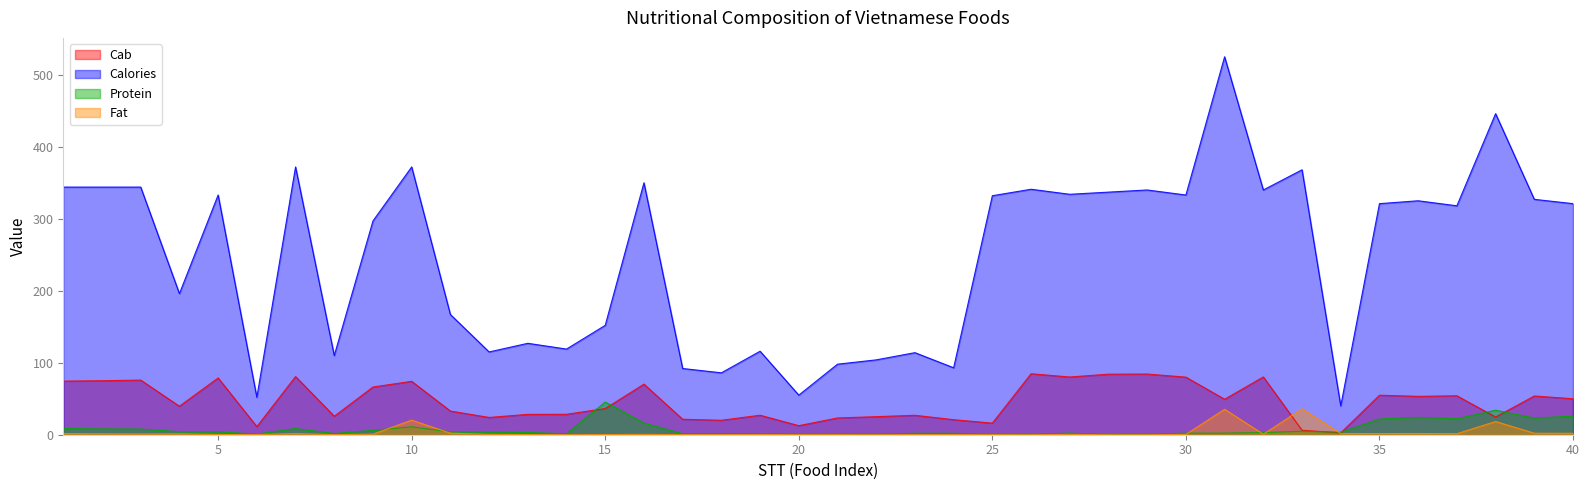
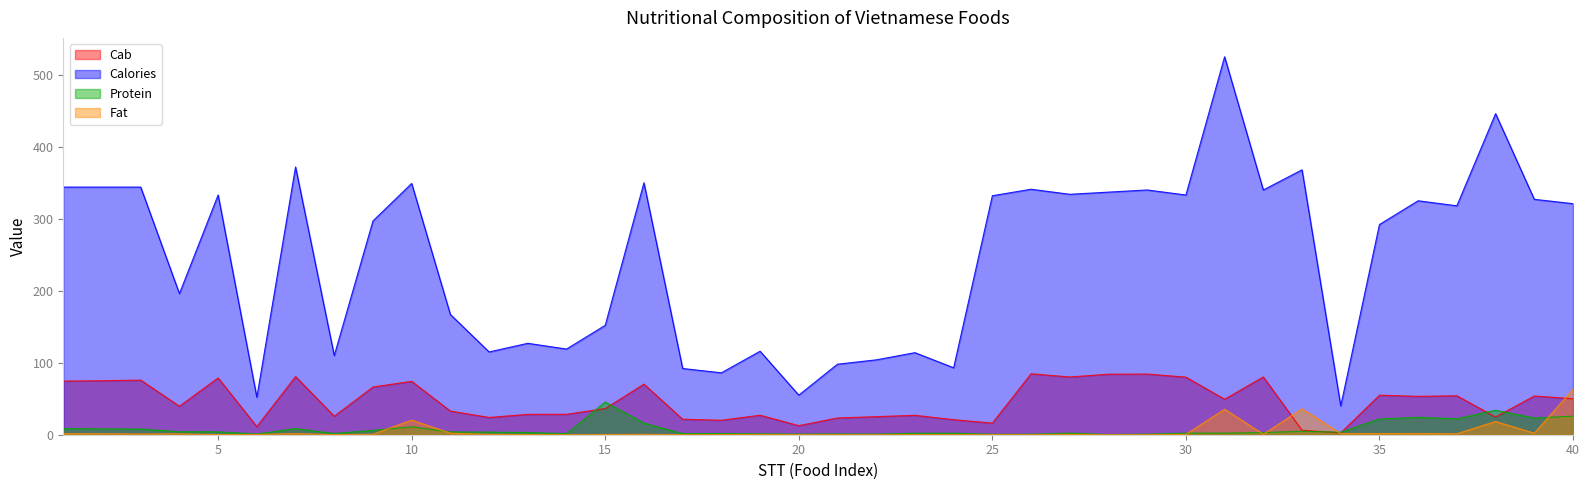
Calories, 10: 370 -> 350
Calories, 35: 320 -> 290
Fat, 40: 0 -> 60
